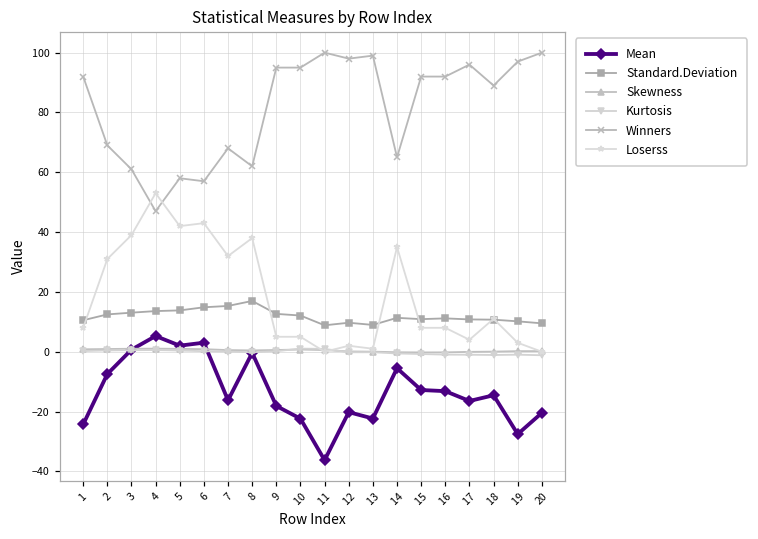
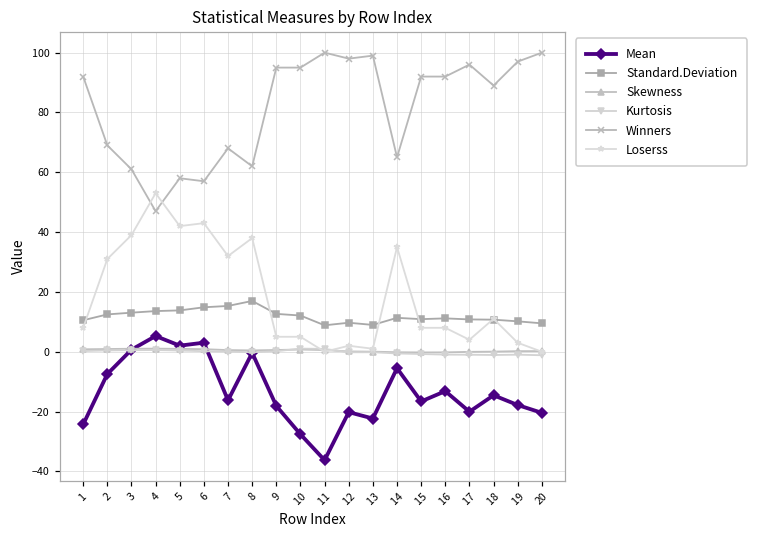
Mean, 10: -22 -> -28
Mean, 15: -13 -> -17
Mean, 17: -16 -> -20
Mean, 19: -28 -> -18
